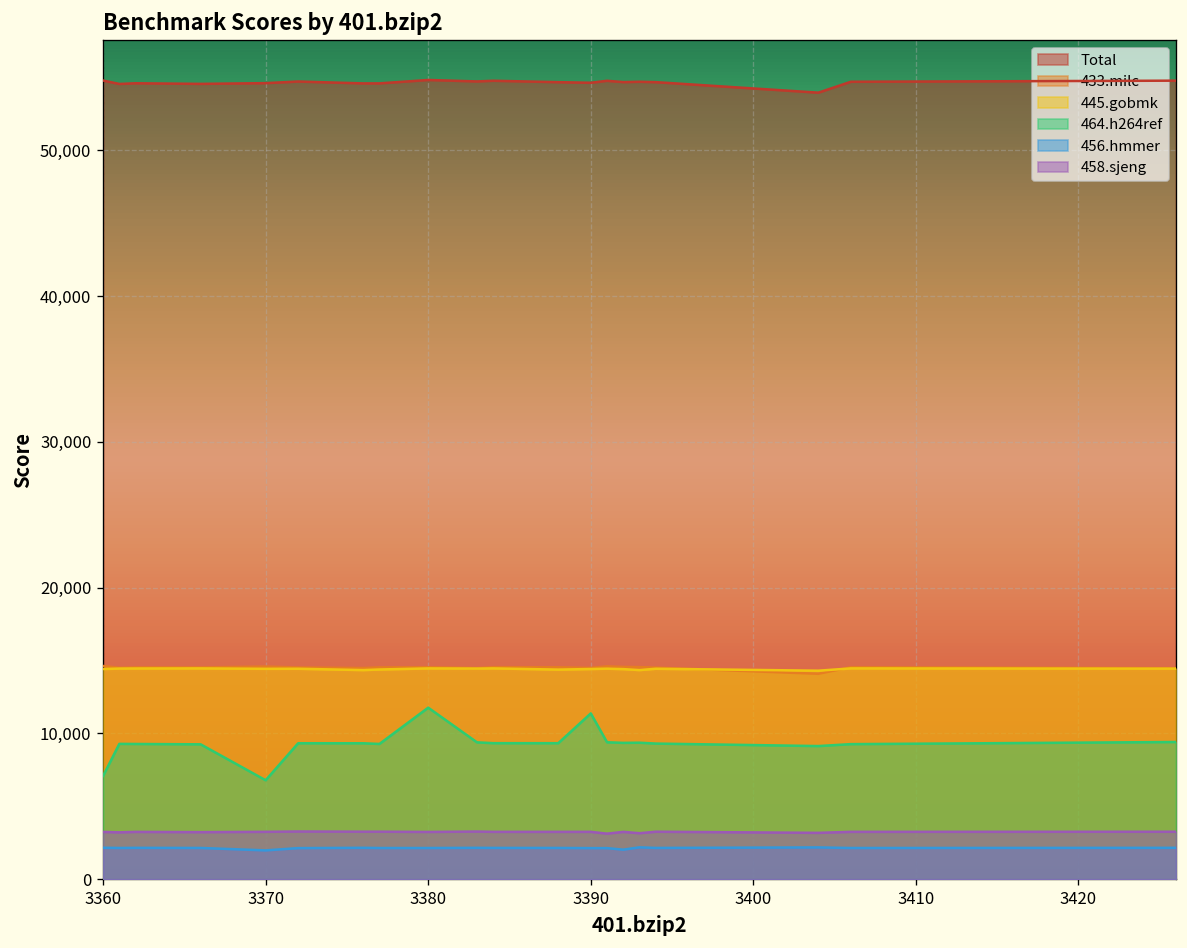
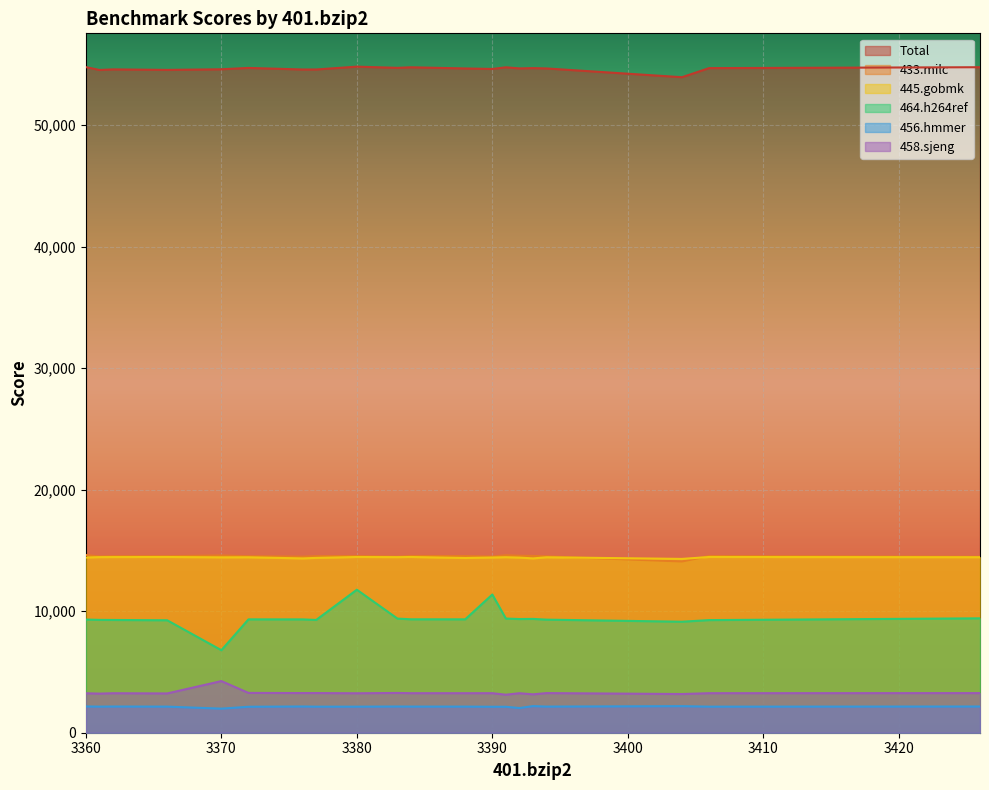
464.h264ref, 3360: 7,100 -> 9,300
458.sjeng, 3370: 3,300 -> 4,300
